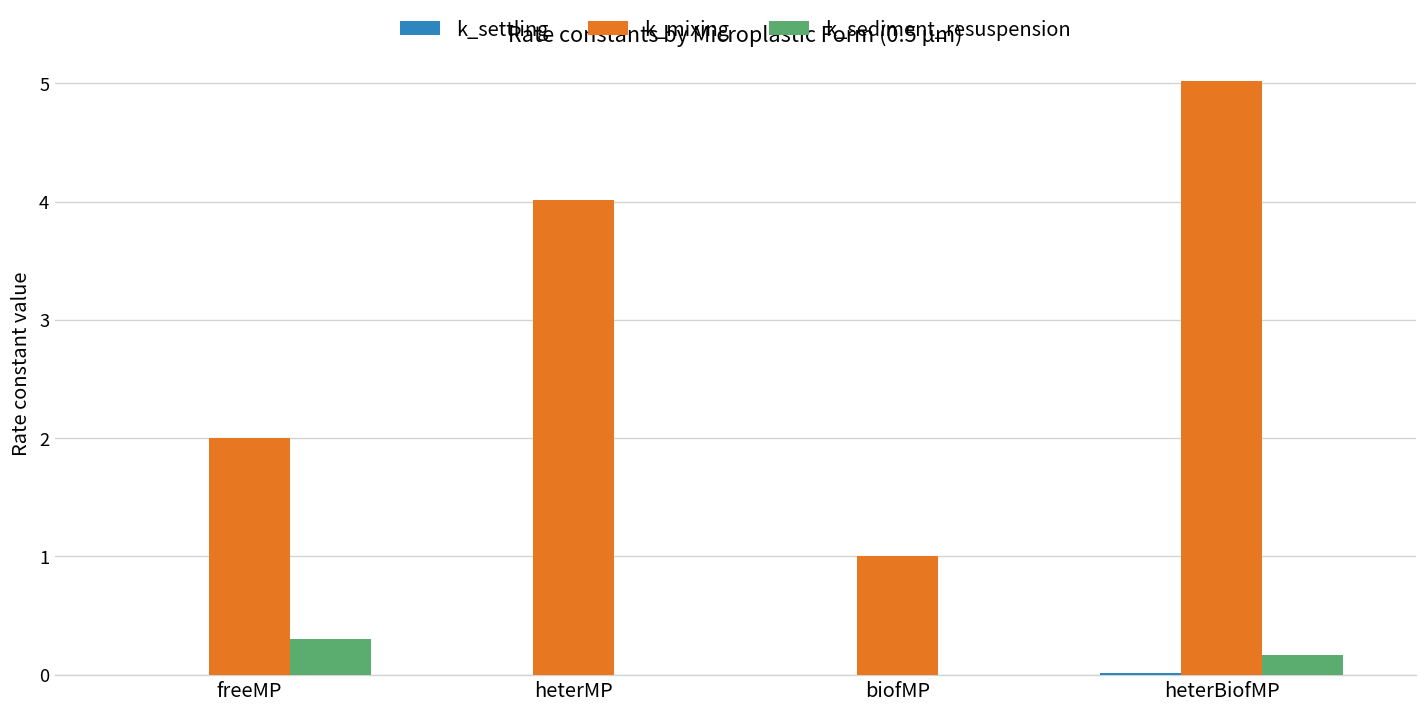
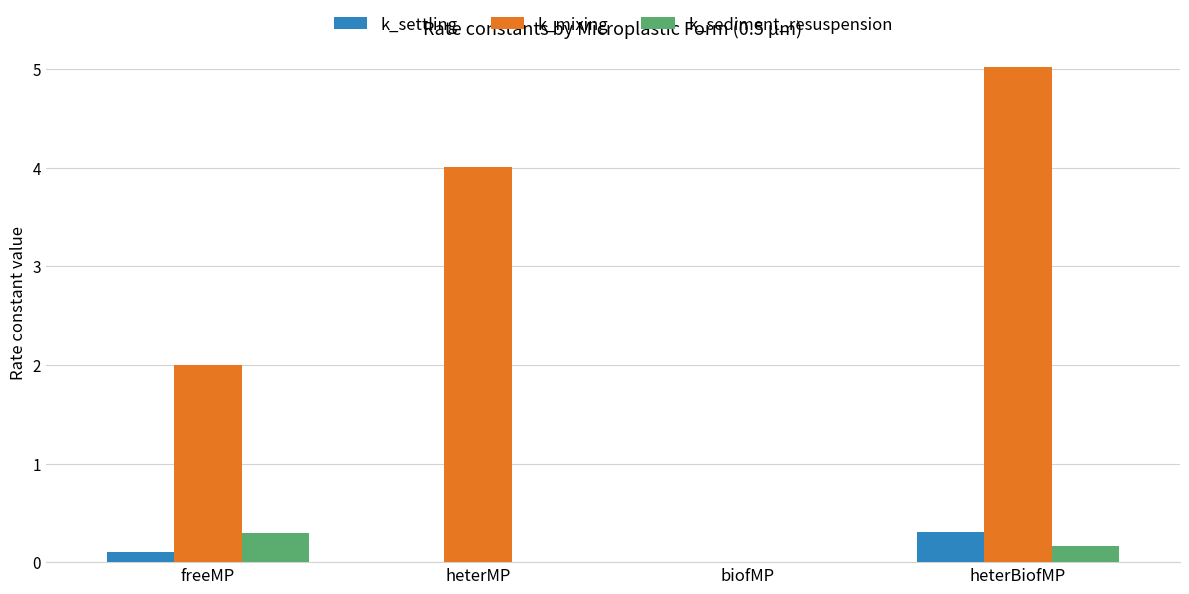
k_settling, freeMP: 0.0 -> 0.1
k_mixing, biofMP: 1 -> 0
k_settling, heterBiofMP: 0.0 -> 0.3
